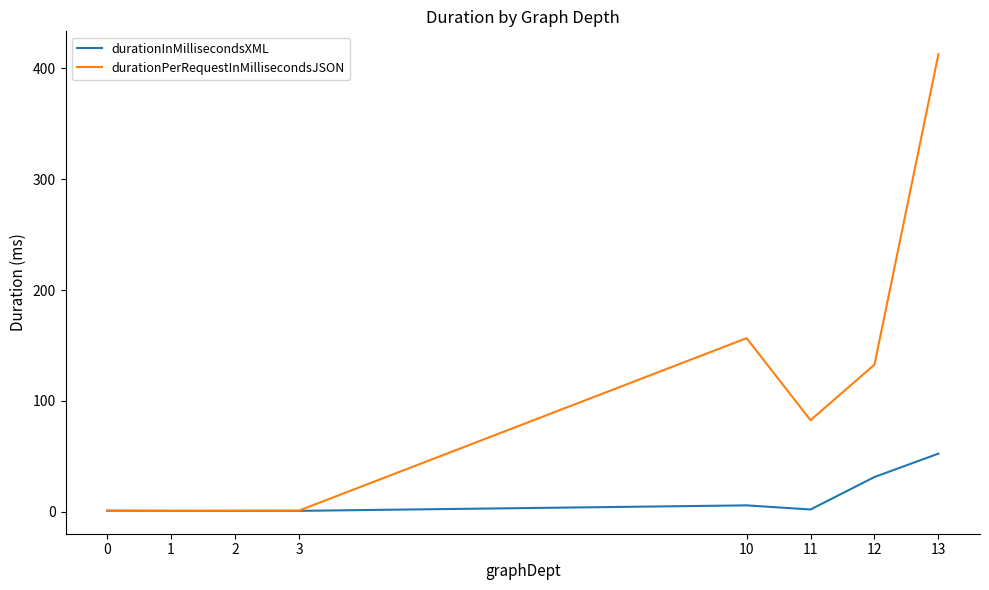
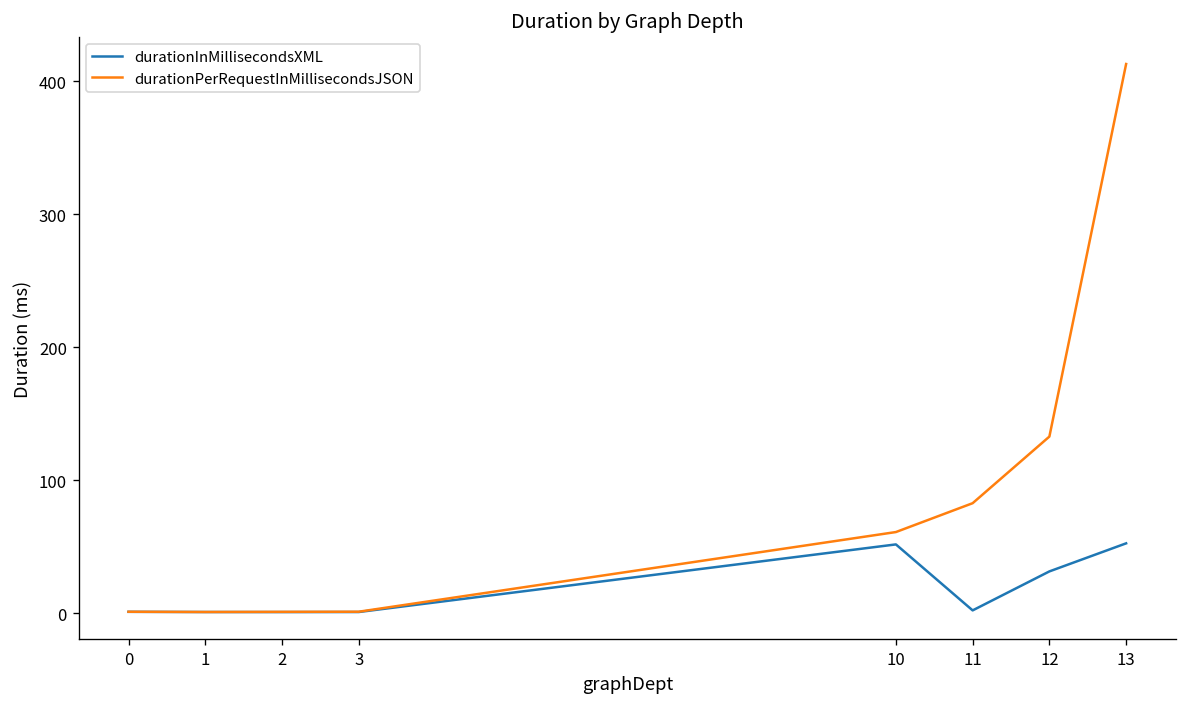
durationInMillisecondsXML, 10: 6 -> 52
durationPerRequestInMillisecondsJSON, 10: 157 -> 61
